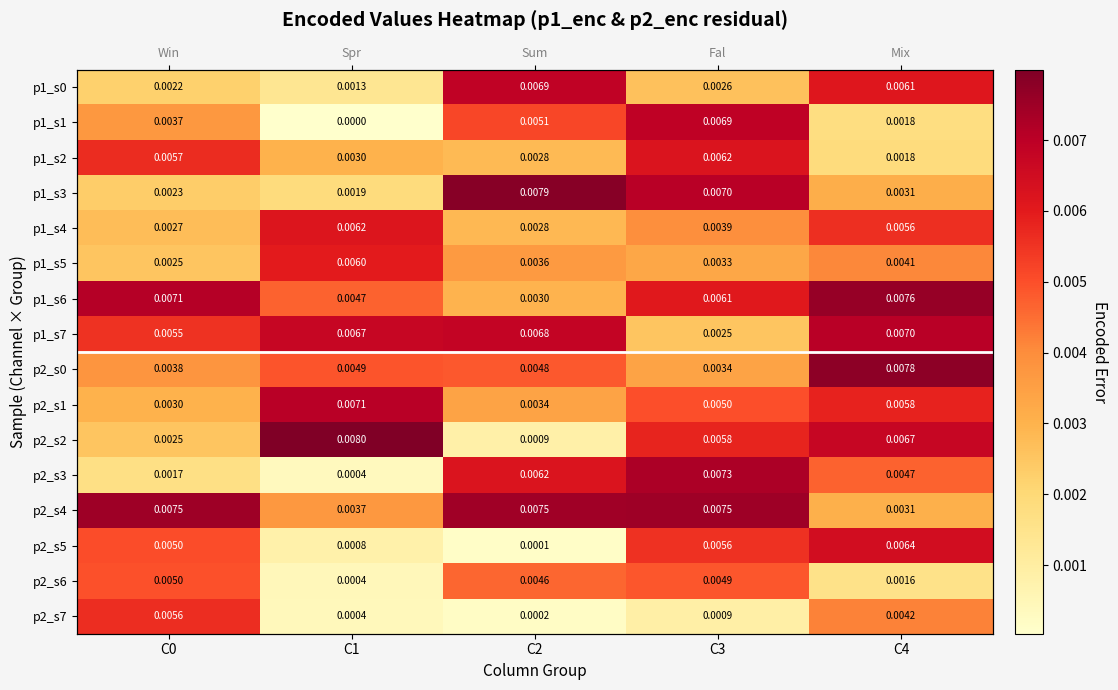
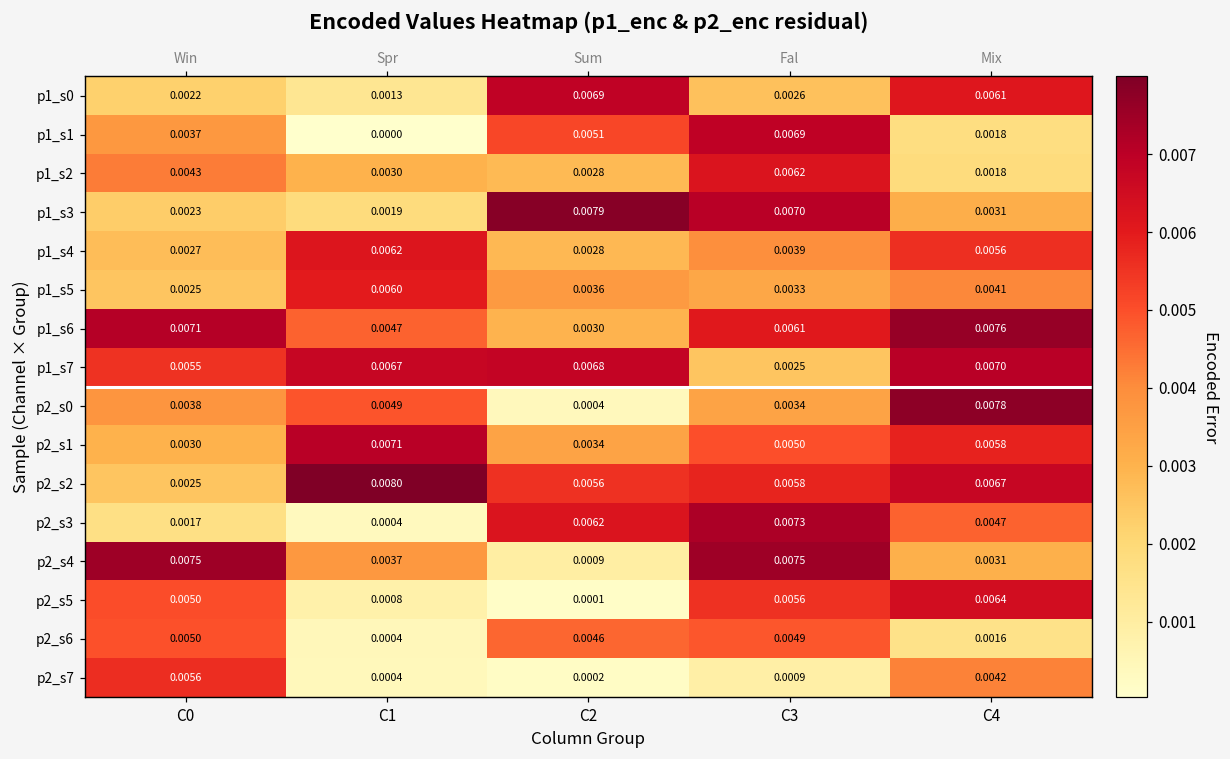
p1_s2, C0: 0.0057 -> 0.0043
p2_s0, C2: 0.0048 -> 0.0004
p2_s2, C2: 0.0009 -> 0.0056
p2_s4, C2: 0.0075 -> 0.0009
